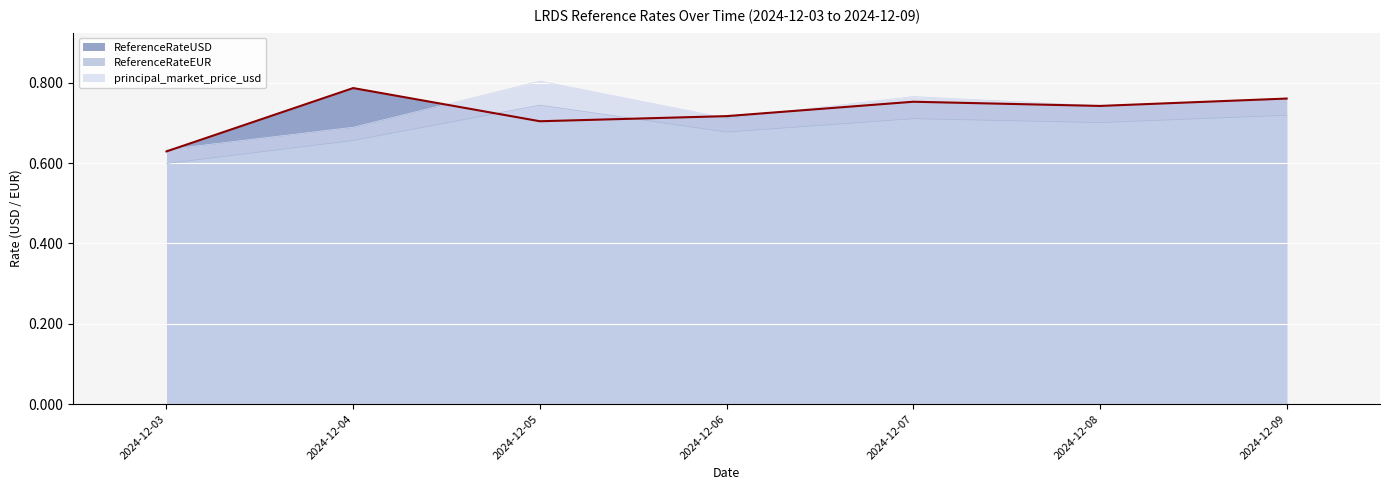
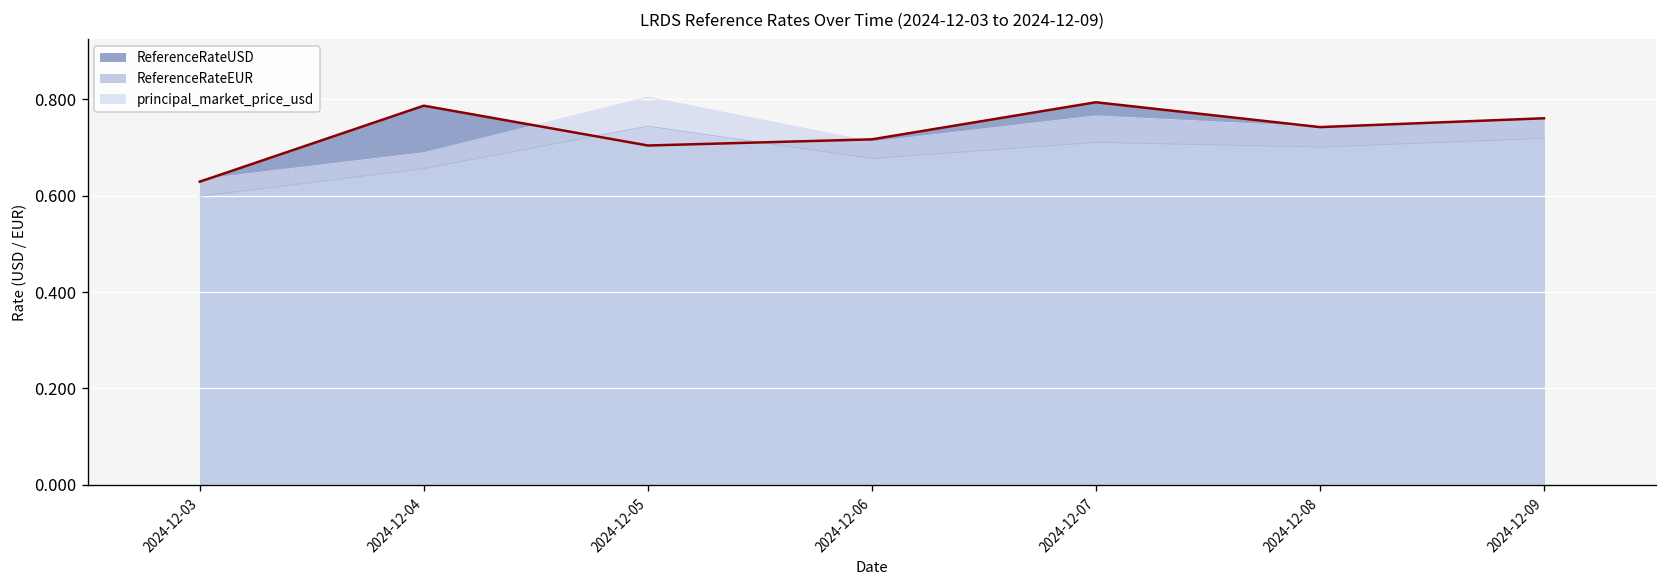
ReferenceRateUSD, 2024-12-07: 0.75 -> 0.79
